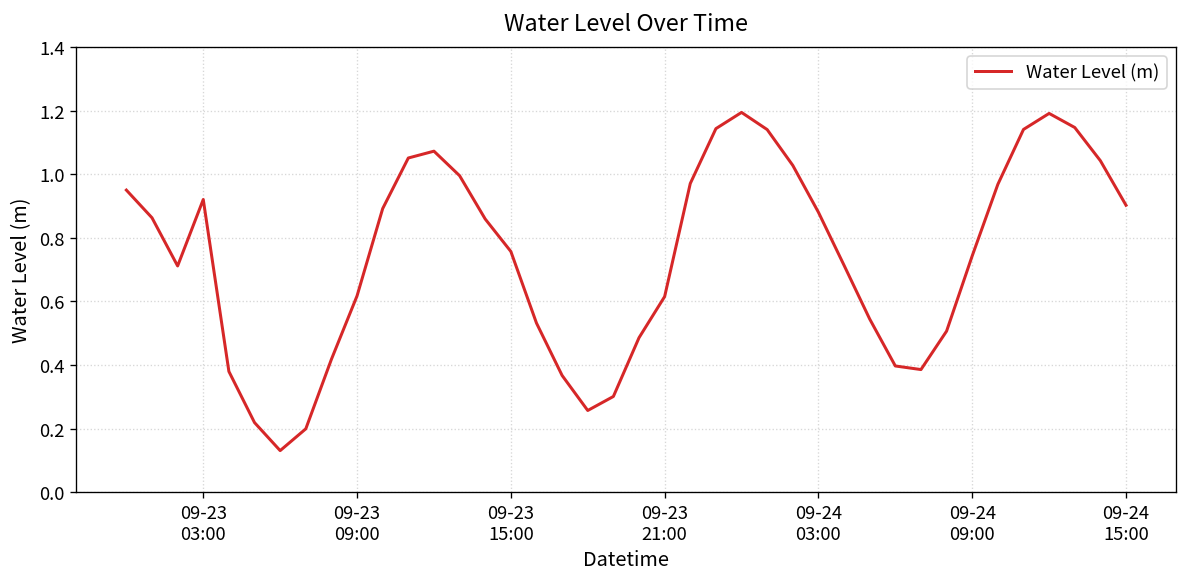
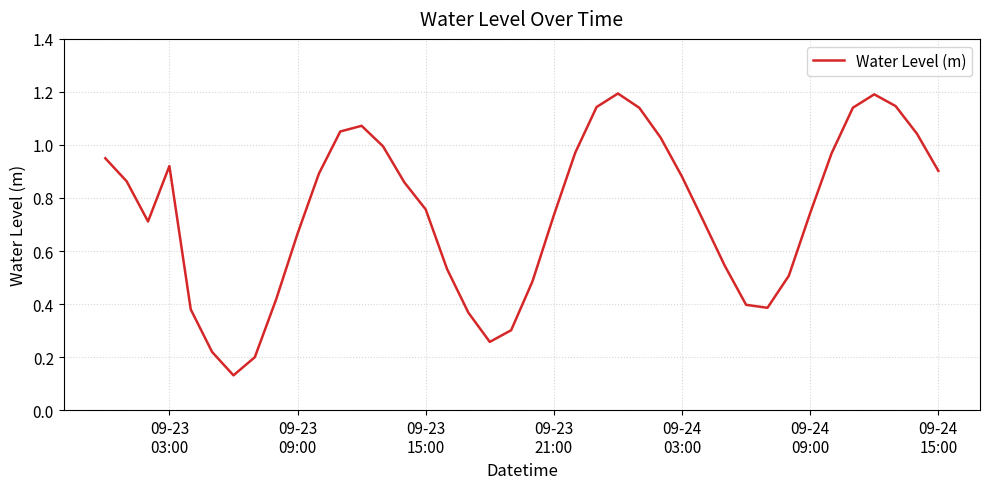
09-23 09:00: 0.62 -> 0.67
09-23 21:00: 0.62 -> 0.74
